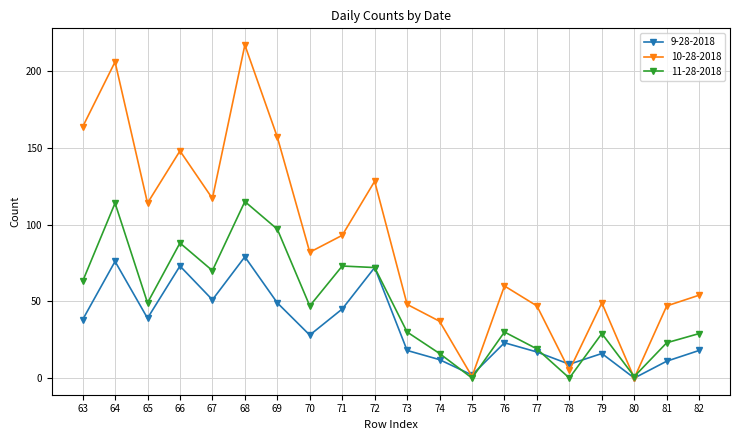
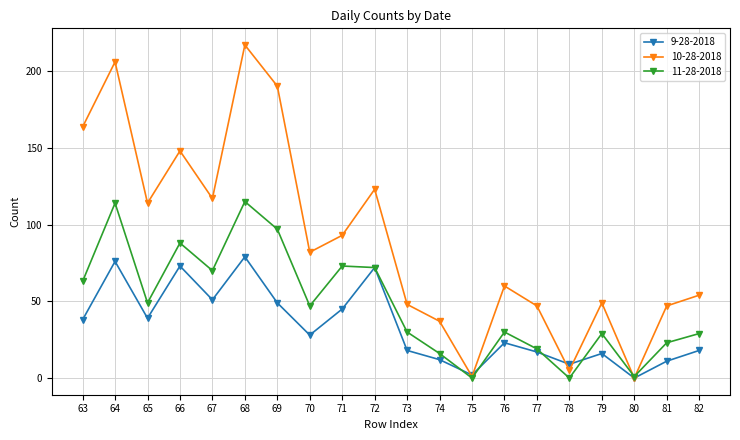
10-28-2018, 69: 157 -> 190
10-28-2018, 72: 128 -> 123
